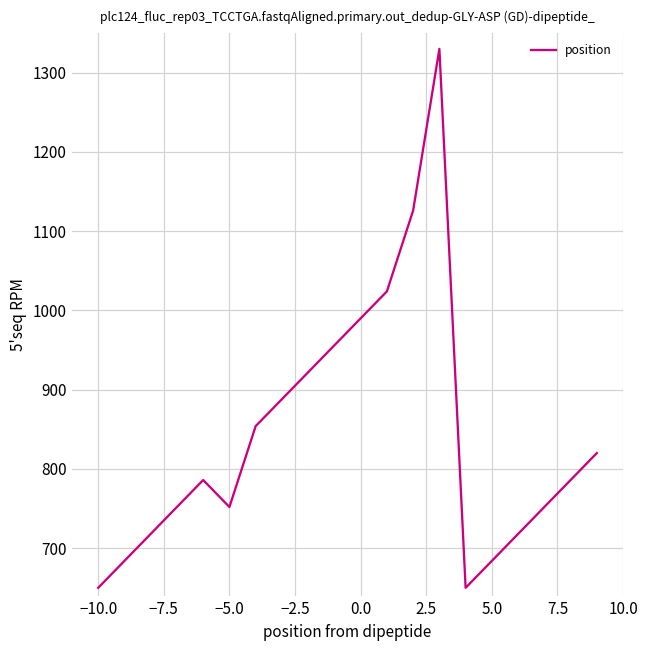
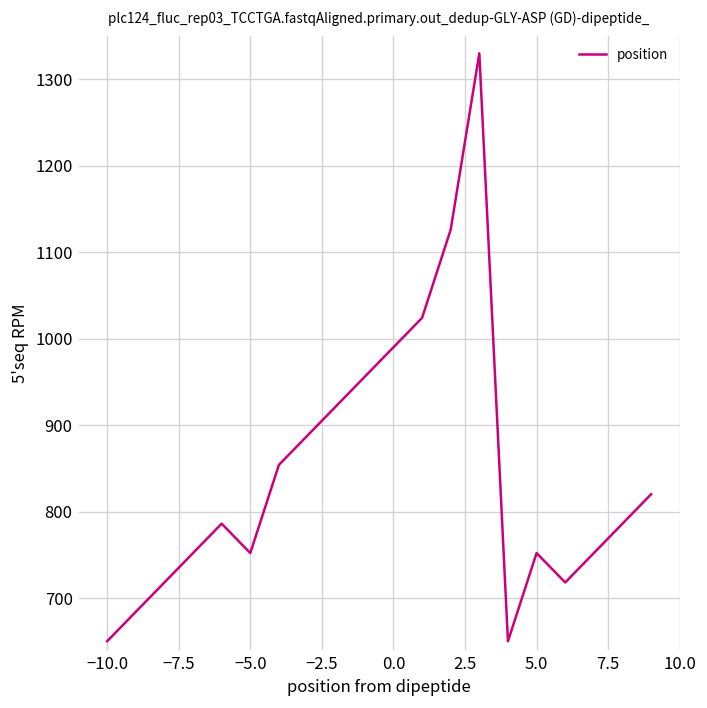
5.0: 680 -> 750
